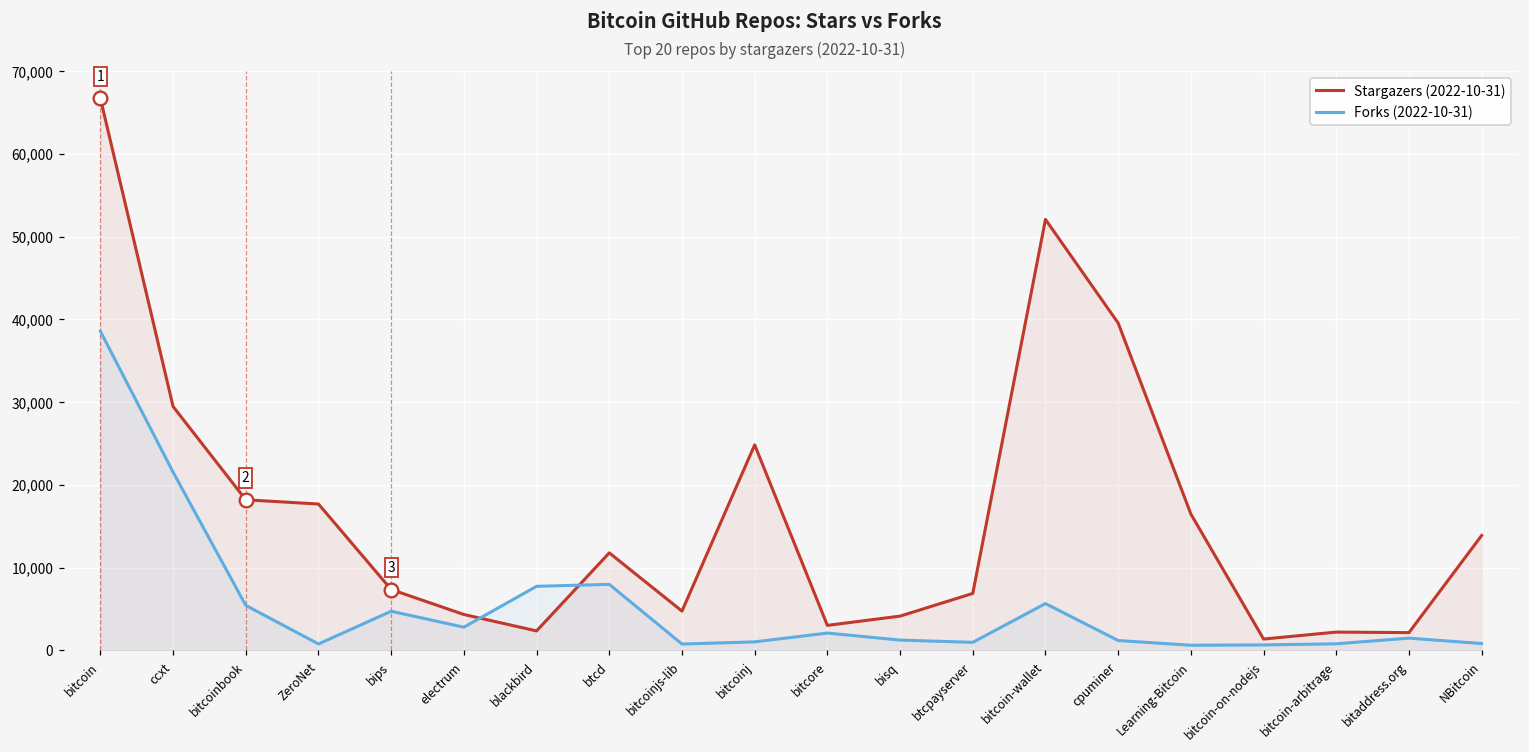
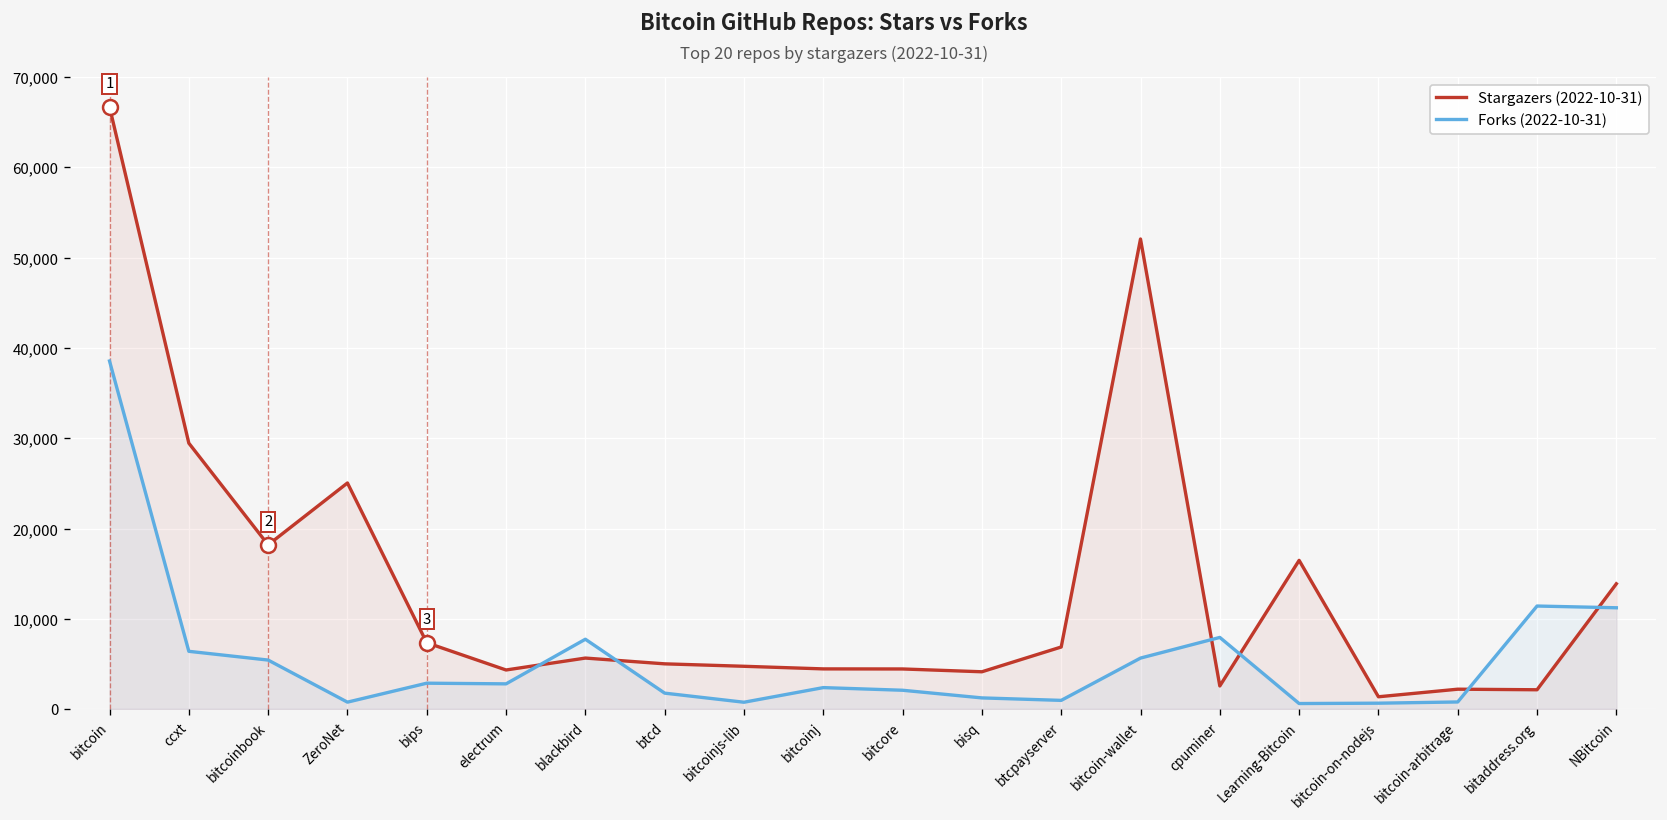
Forks (2022-10-31), ccxt: 22,000 -> 6,000
Stargazers (2022-10-31), ZeroNet: 18,000 -> 25,000
Forks (2022-10-31), bips: 5,000 -> 3,000
Stargazers (2022-10-31), blackbird: 2,000 -> 6,000
Stargazers (2022-10-31), btcd: 12,000 -> 5,000
Forks (2022-10-31), btcd: 8,000 -> 2,000
Stargazers (2022-10-31), bitcoinj: 25,000 -> 4,000
Forks (2022-10-31), bitcoinj: 1,000 -> 2,000
Stargazers (2022-10-31), bitcore: 3,000 -> 4,000
Stargazers (2022-10-31), cpuminer: 40,000 -> 3,000
Forks (2022-10-31), cpuminer: 1,000 -> 8,000
Forks (2022-10-31), bitaddress.org: 1,000 -> 11,000
Forks (2022-10-31), NBitcoin: 1,000 -> 11,000
